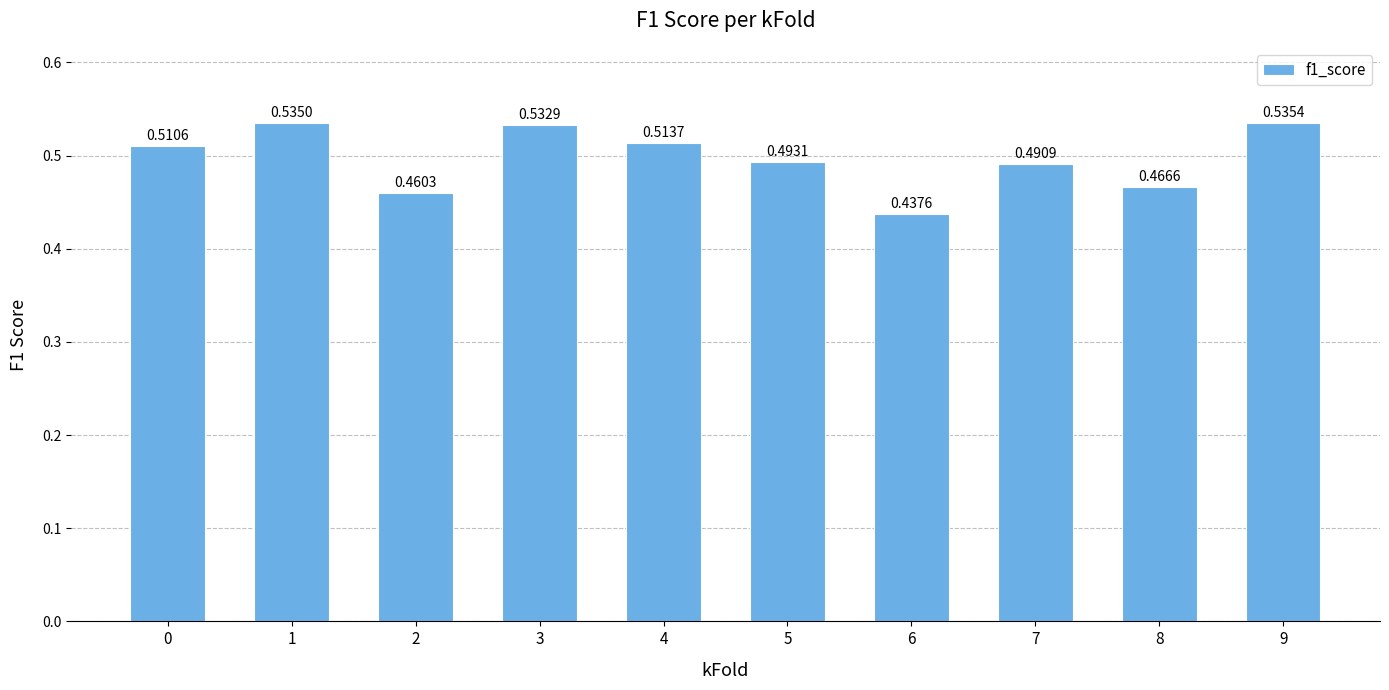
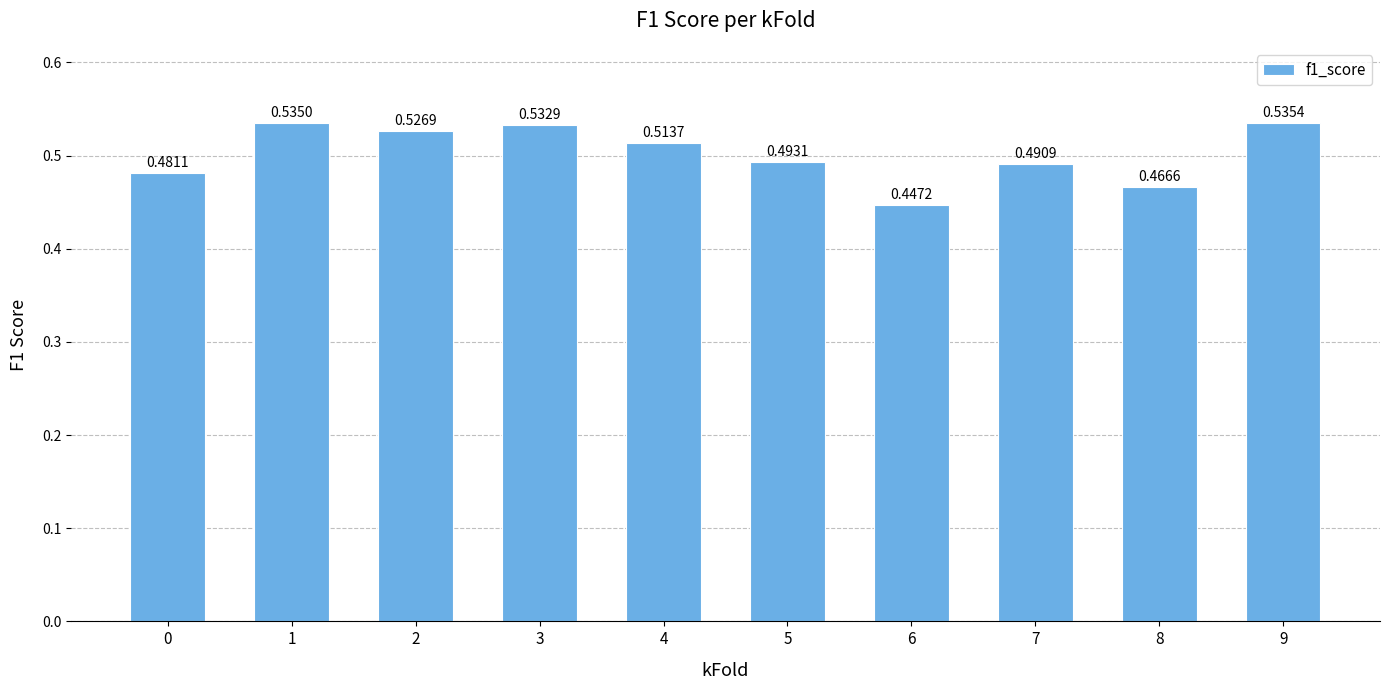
0: 0.5106 -> 0.4811
2: 0.4603 -> 0.5269
6: 0.4376 -> 0.4472
